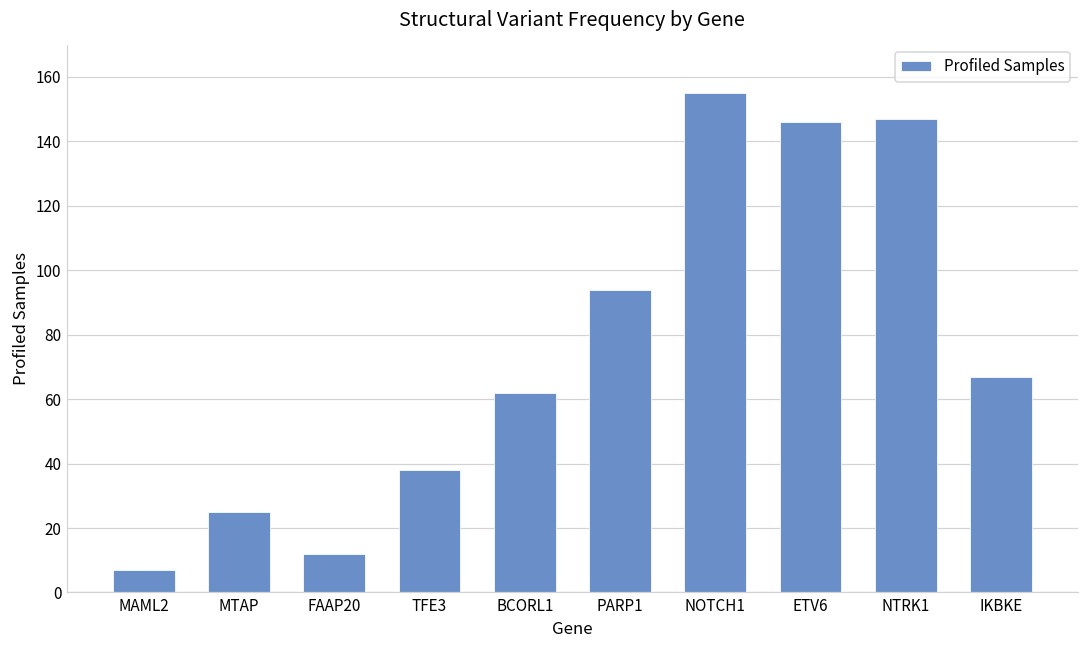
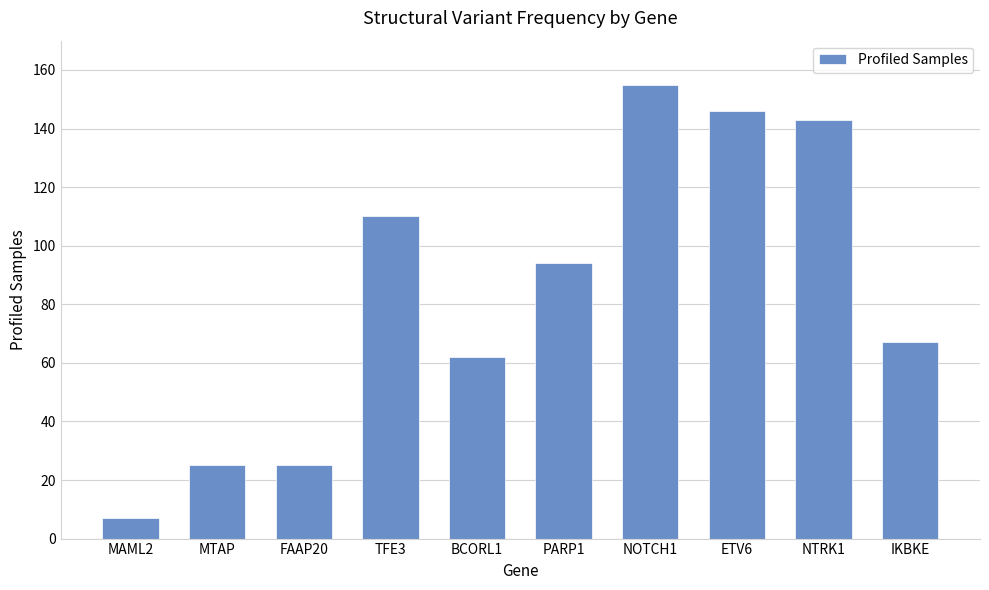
FAAP20: 12 -> 25
TFE3: 38 -> 110
NTRK1: 147 -> 143
